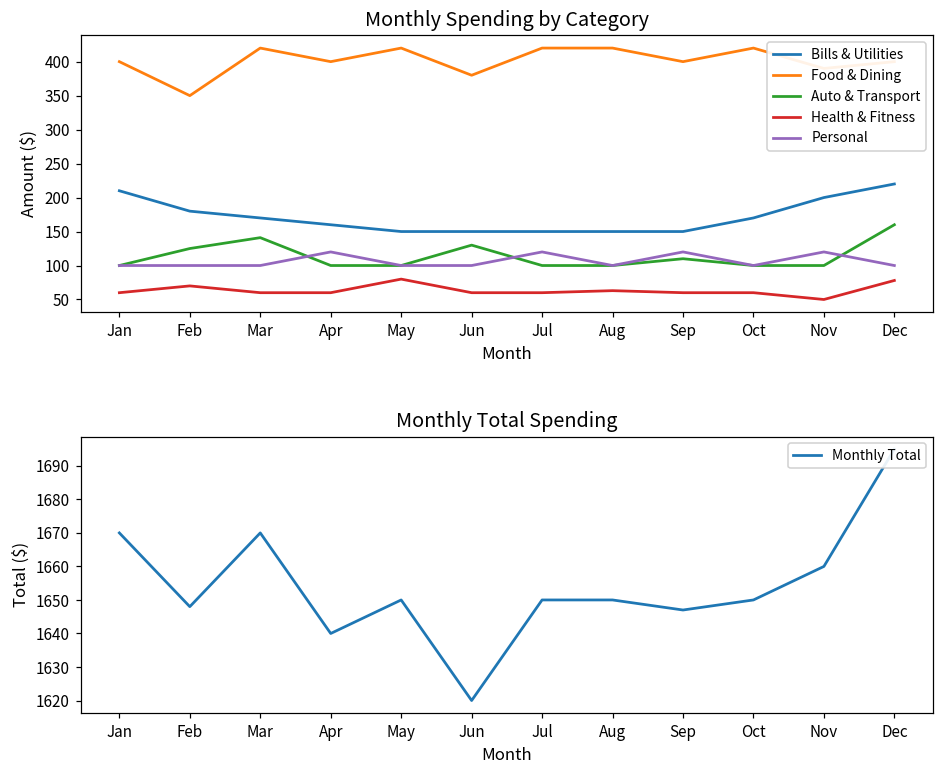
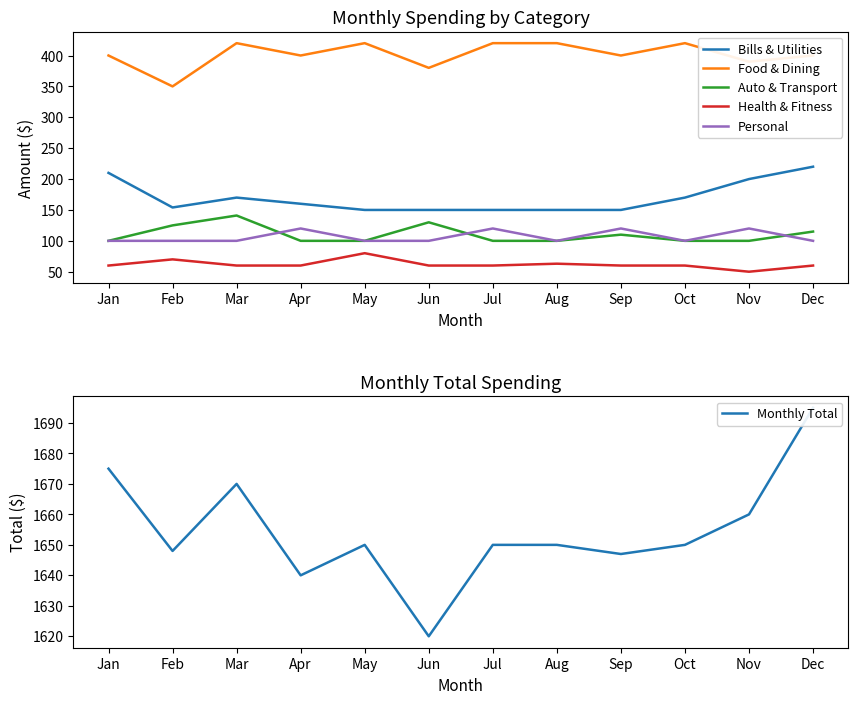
Monthly Spending by Category, Bills & Utilities, Feb: 180 -> 150
Monthly Spending by Category, Auto & Transport, Dec: 160 -> 120
Monthly Spending by Category, Health & Fitness, Dec: 80 -> 60
Monthly Total Spending, Jan: 1670 -> 1675
